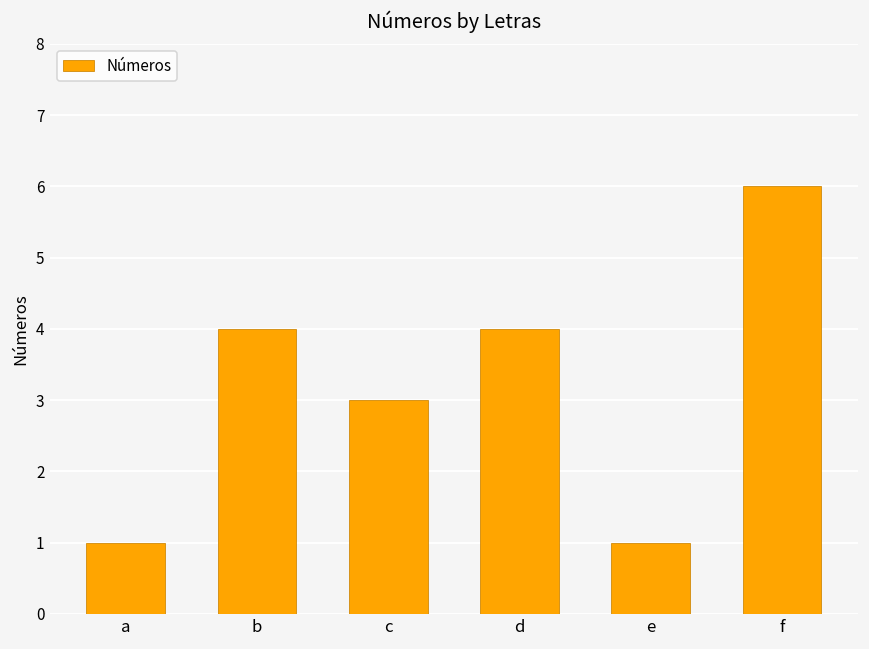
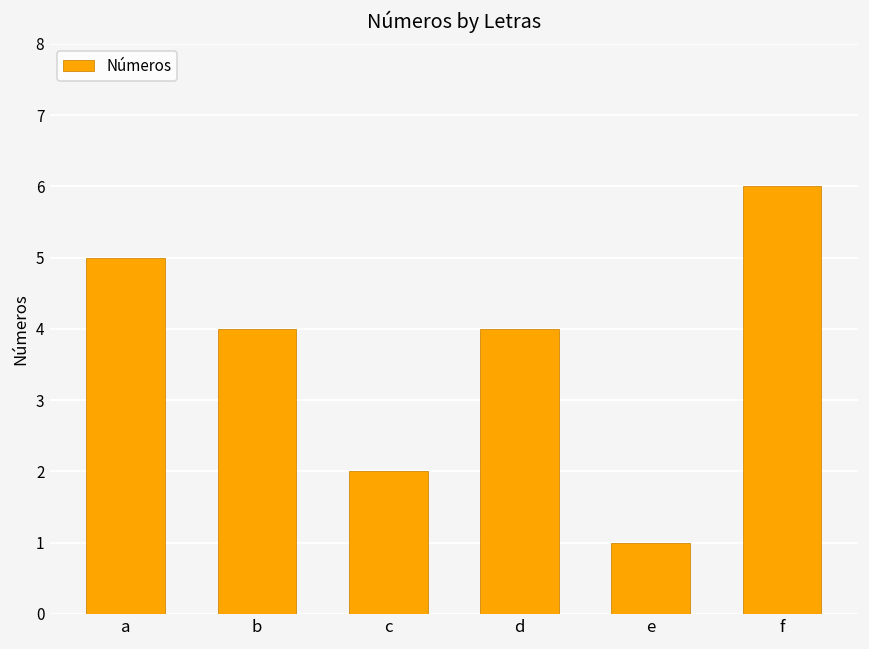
a: 1 -> 5
c: 3 -> 2
